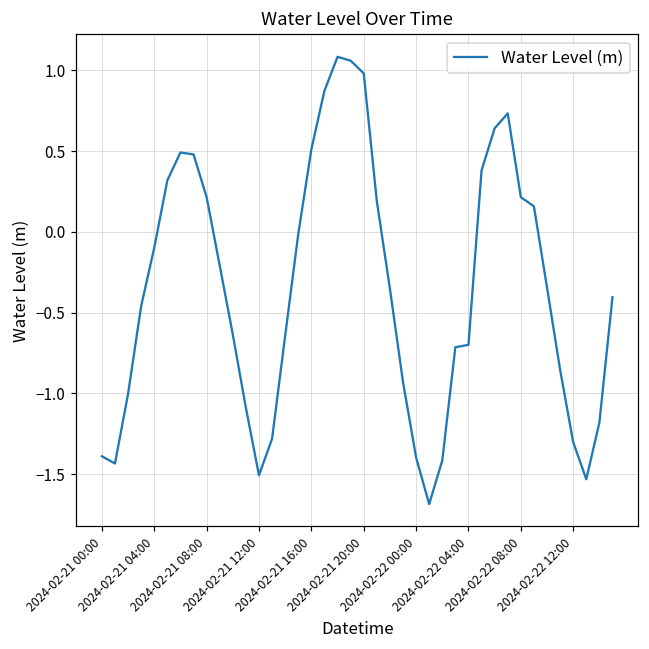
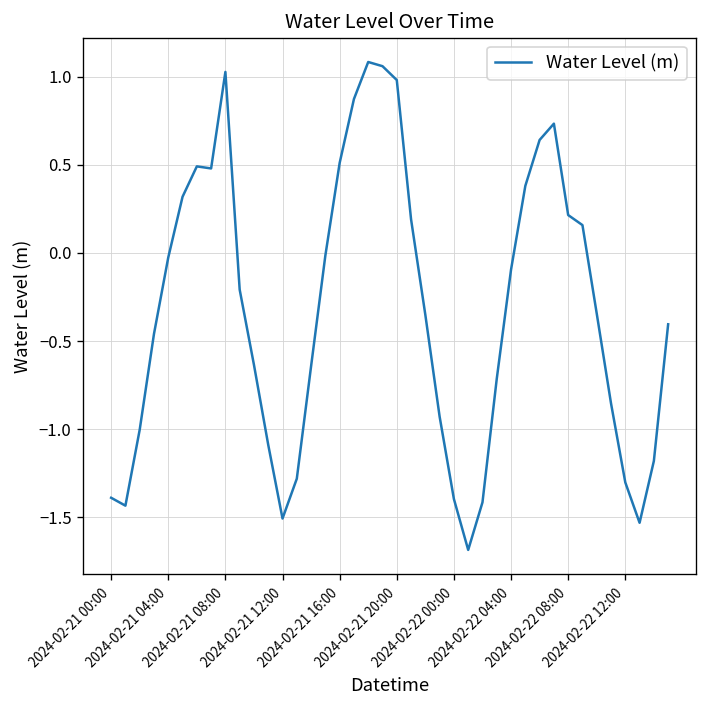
2024-02-21 04:00: -0.10 -> -0.03
2024-02-21 08:00: 0.22 -> 1.03
2024-02-22 04:00: -0.70 -> -0.09
